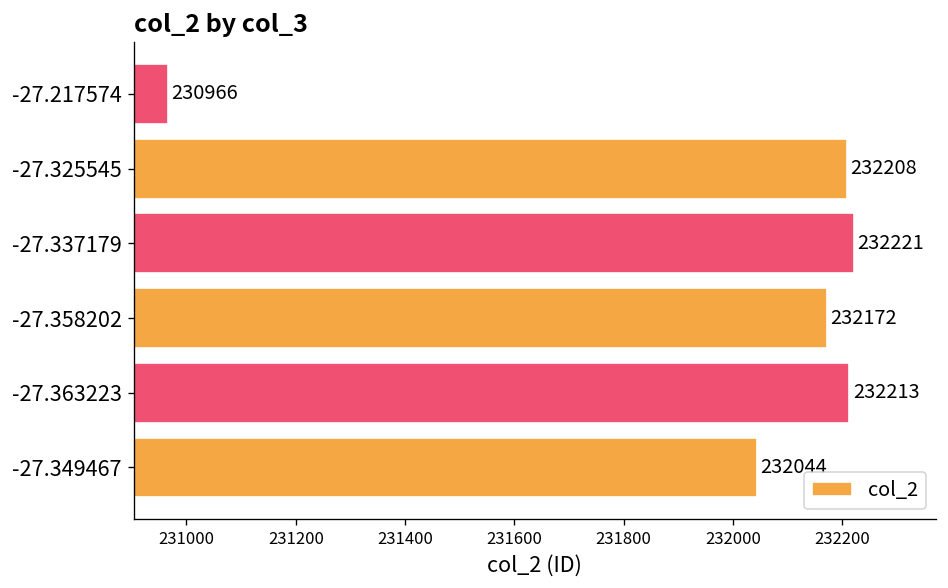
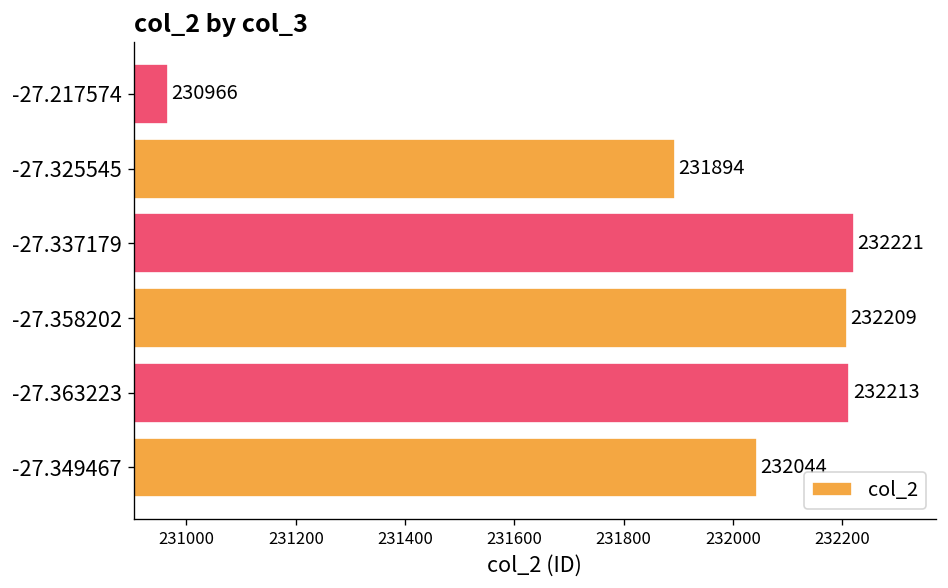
-27.325545: 232208 -> 231894
-27.358202: 232172 -> 232209
